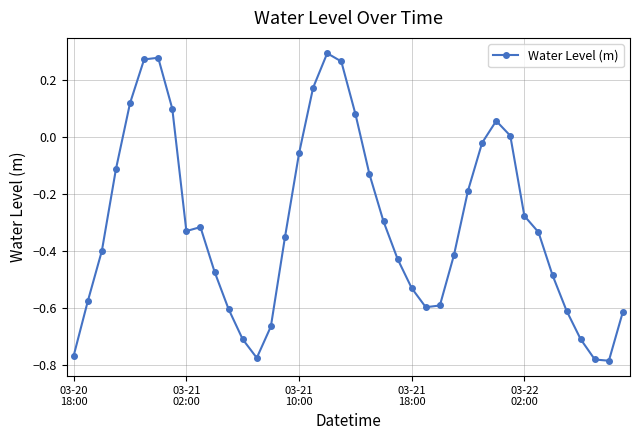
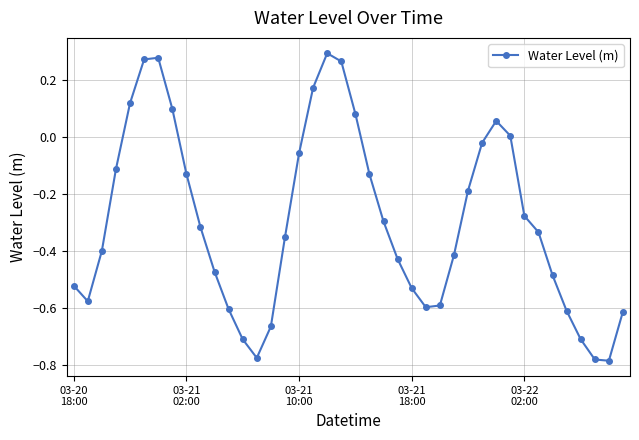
03-20 18:00: -0.77 -> -0.52
03-21 02:00: -0.33 -> -0.13
